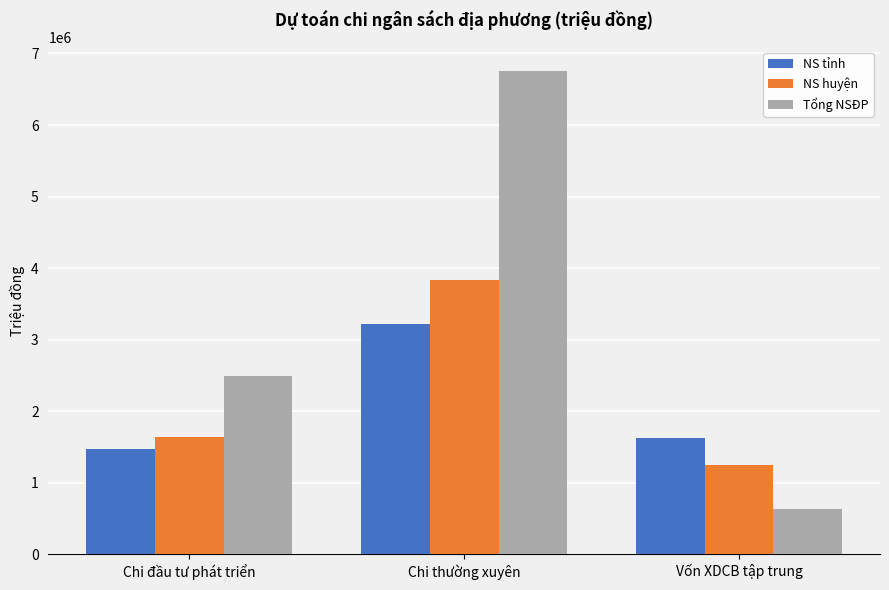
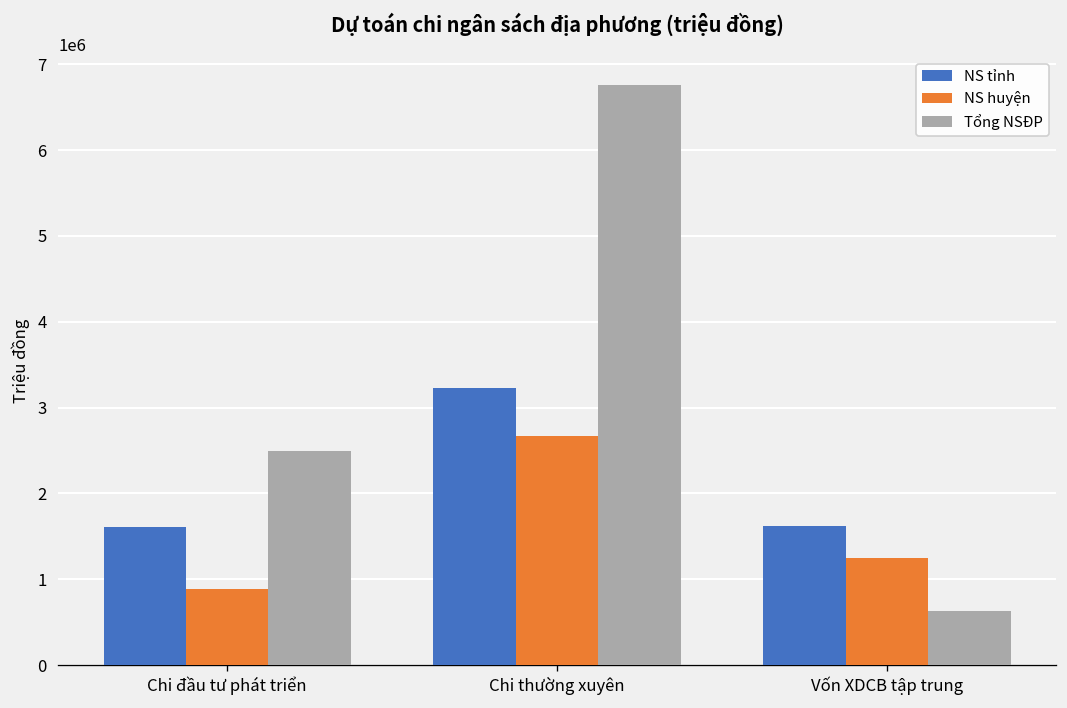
NS tỉnh, Chi đầu tư phát triển: 1500000 -> 1600000
NS huyện, Chi đầu tư phát triển: 1600000 -> 900000
NS huyện, Chi thường xuyên: 3800000 -> 2700000
